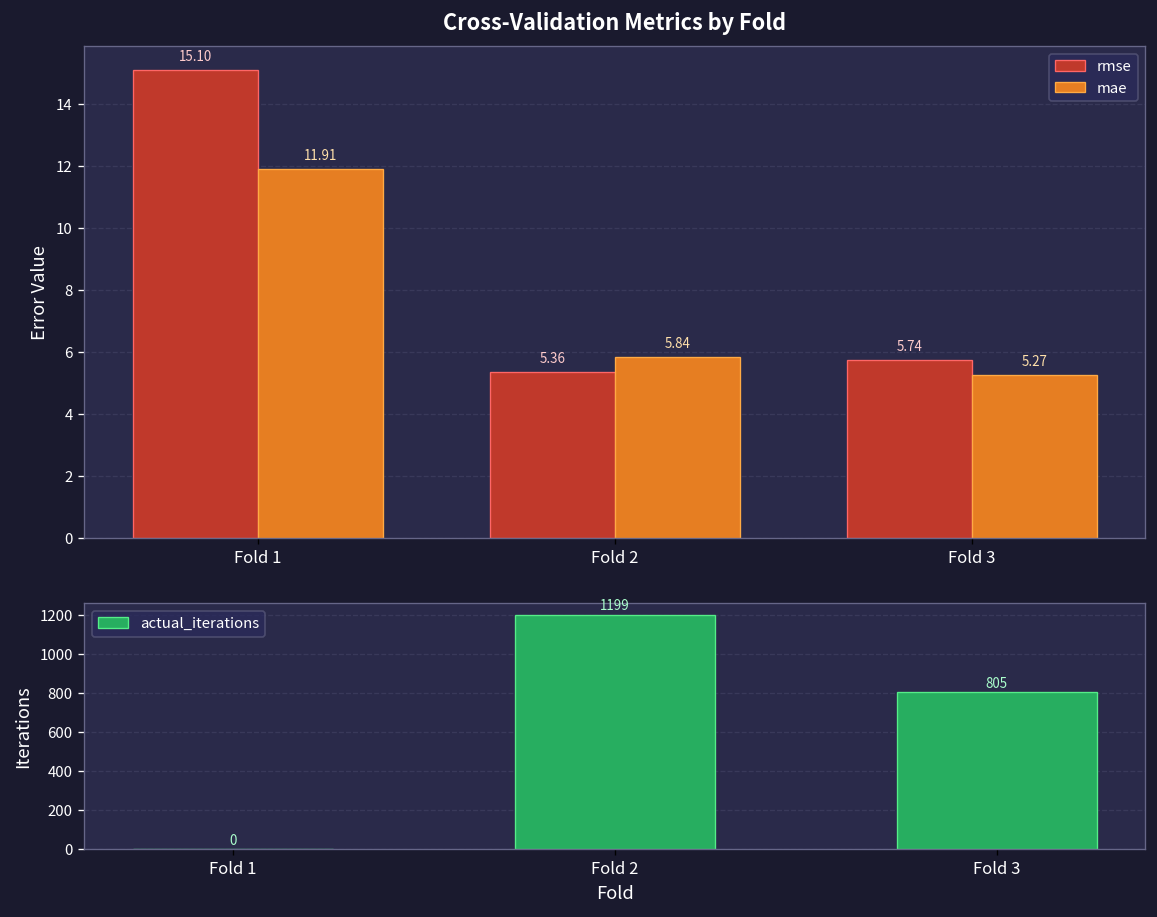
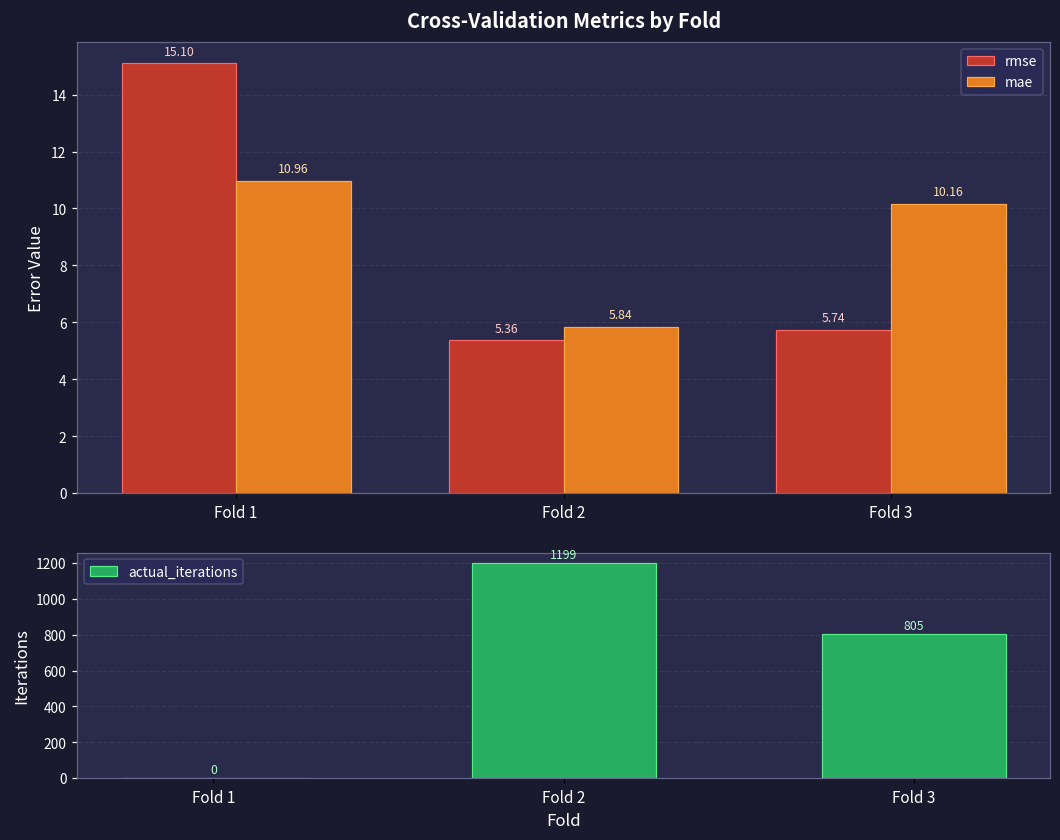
Cross-Validation Metrics by Fold, mae, Fold 1: 11.91 -> 10.96
Cross-Validation Metrics by Fold, mae, Fold 3: 5.27 -> 10.16
